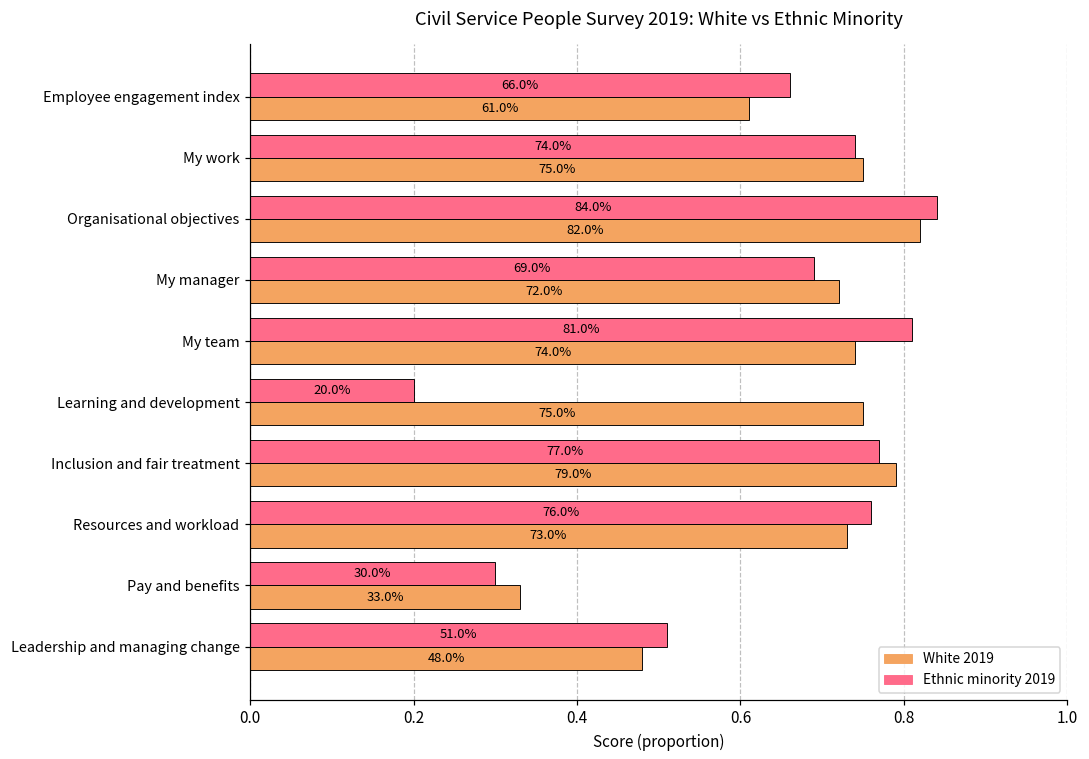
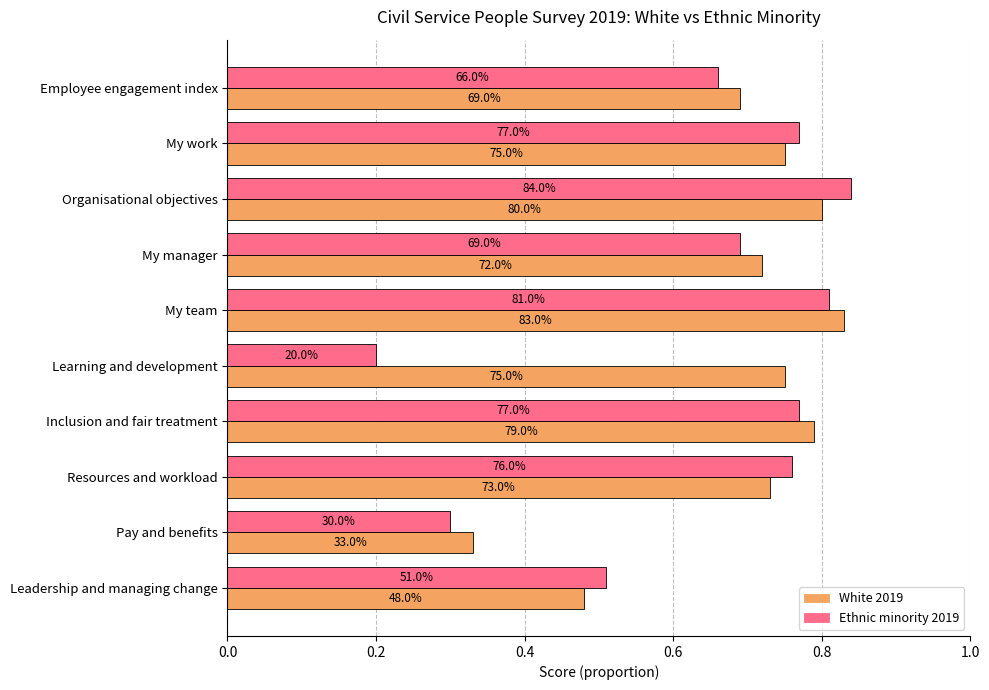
White 2019, Employee engagement index: 61.0% -> 69.0%
Ethnic minority 2019, My work: 74.0% -> 77.0%
White 2019, Organisational objectives: 82.0% -> 80.0%
White 2019, My team: 74.0% -> 83.0%
